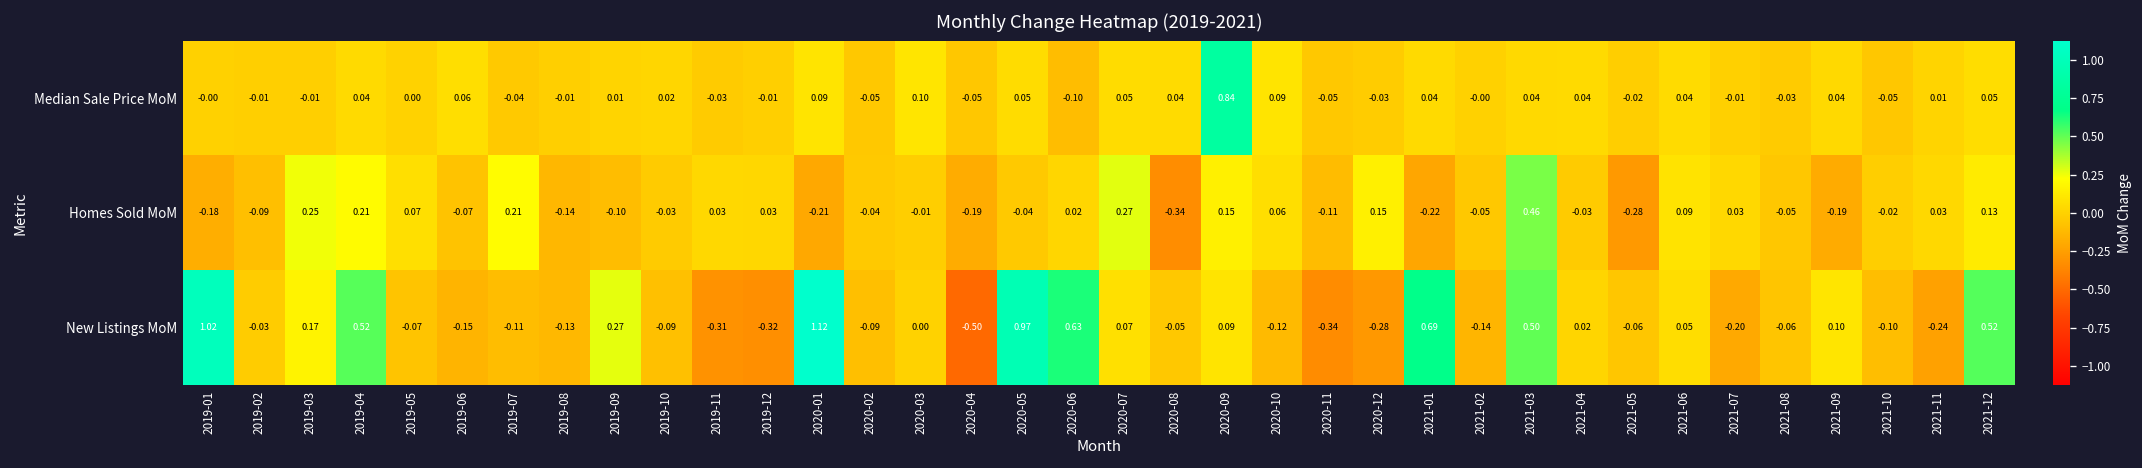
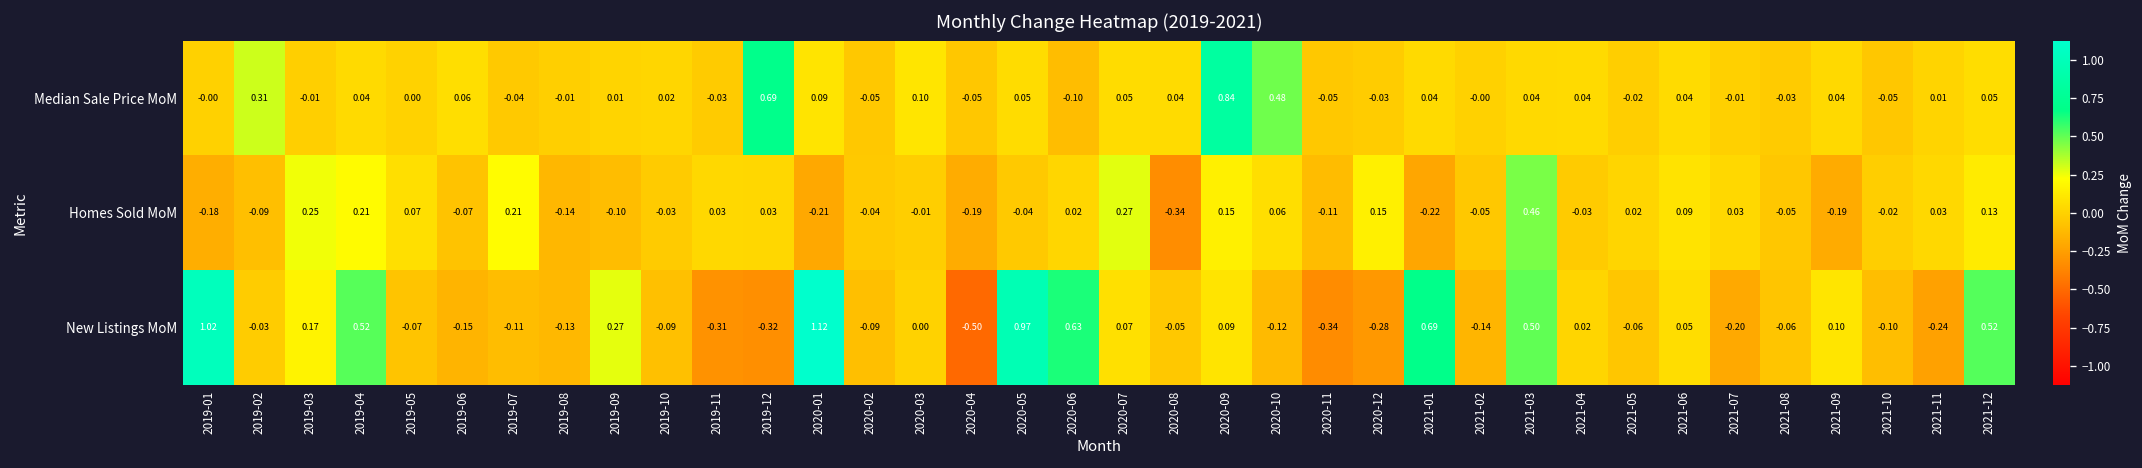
Median Sale Price MoM, 2019-02: -0.01 -> 0.31
Median Sale Price MoM, 2019-12: -0.01 -> 0.69
Median Sale Price MoM, 2020-10: 0.09 -> 0.48
Homes Sold MoM, 2021-05: -0.28 -> 0.02
